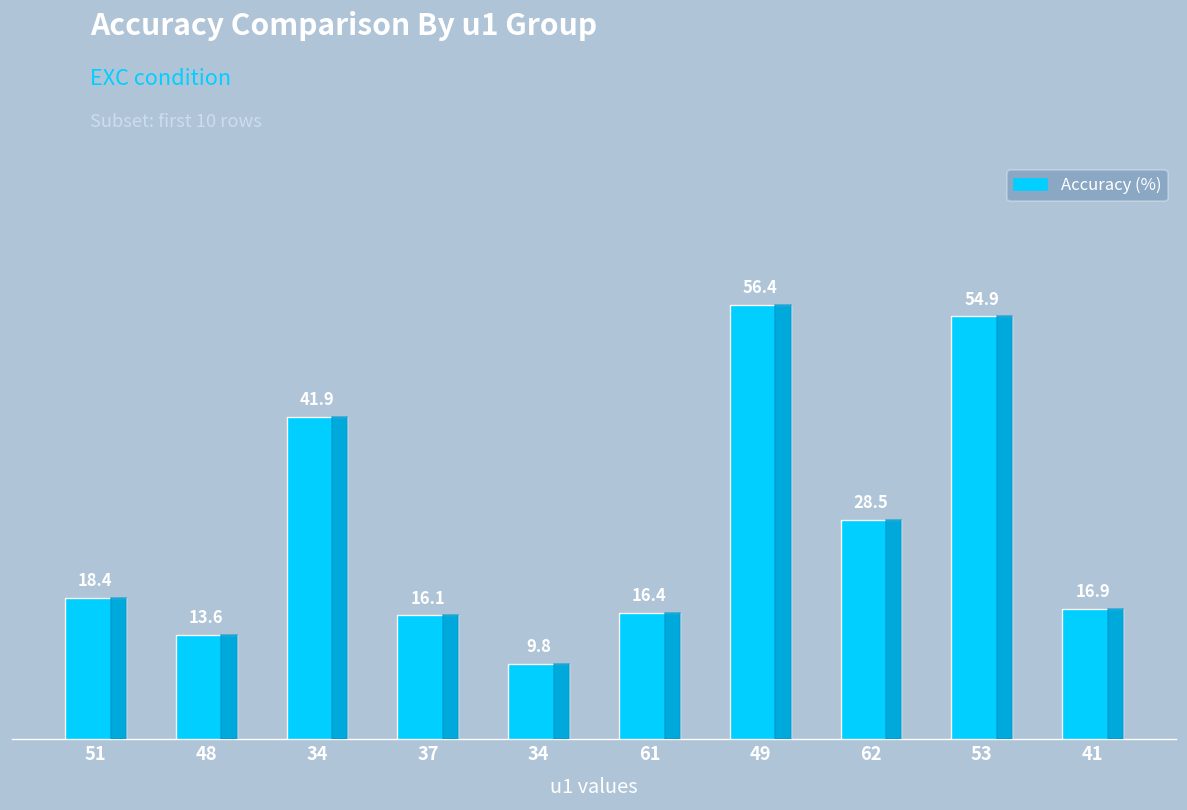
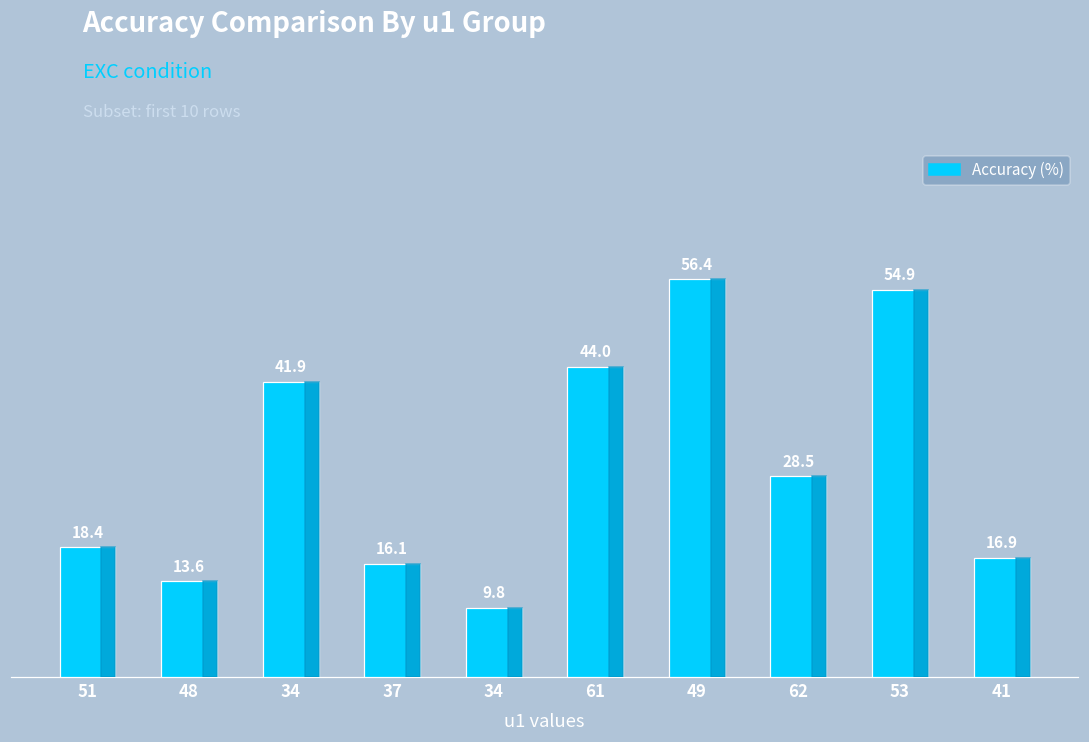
61: 16.4 -> 44.0
